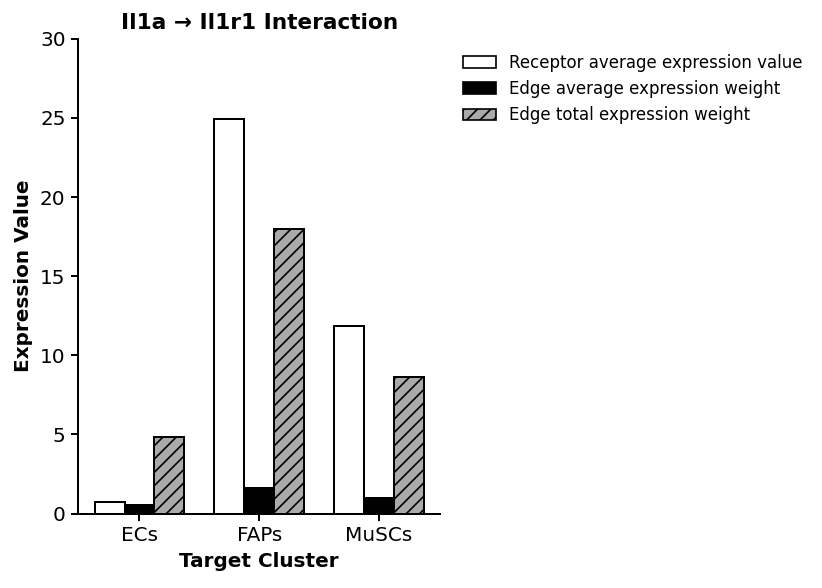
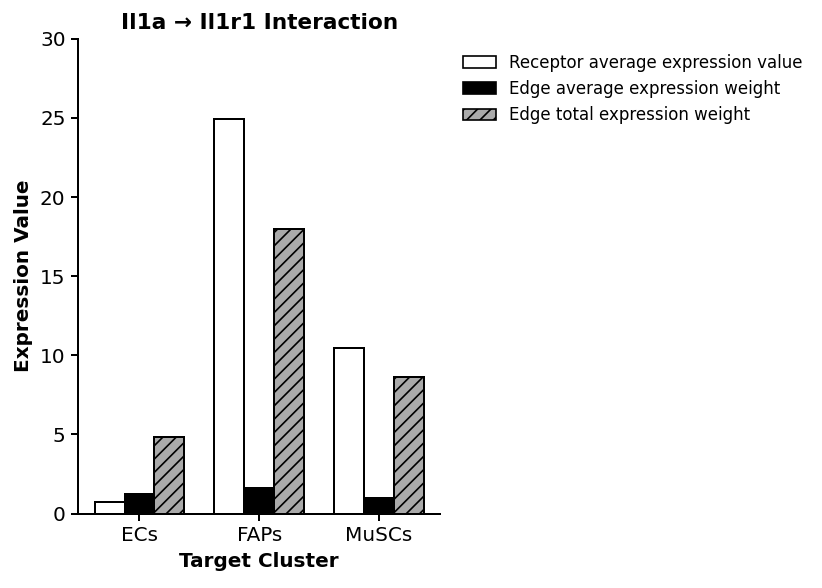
Edge average expression weight, ECs: 0.5 -> 1.3
Receptor average expression value, MuSCs: 11.9 -> 10.5
